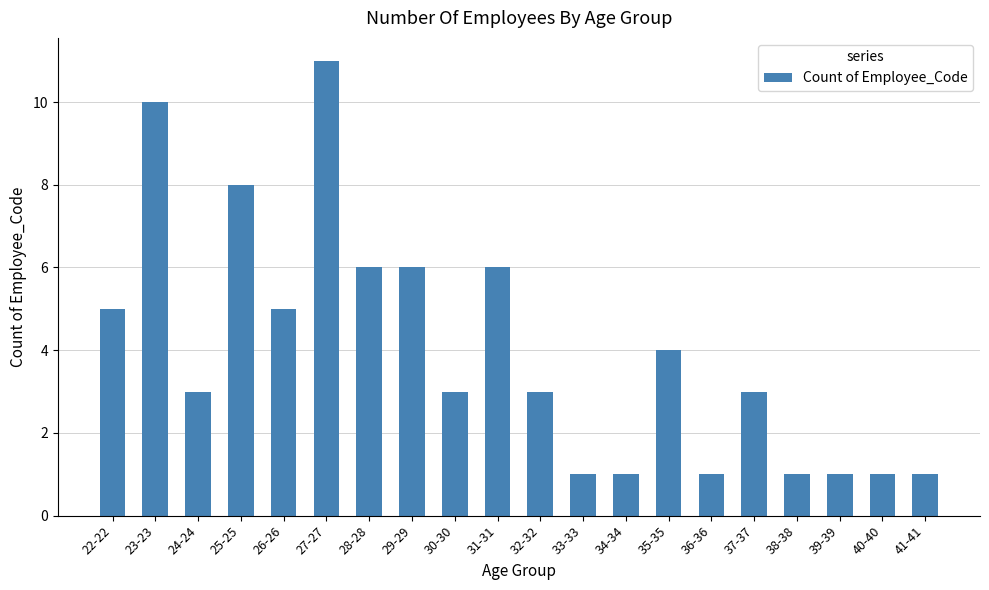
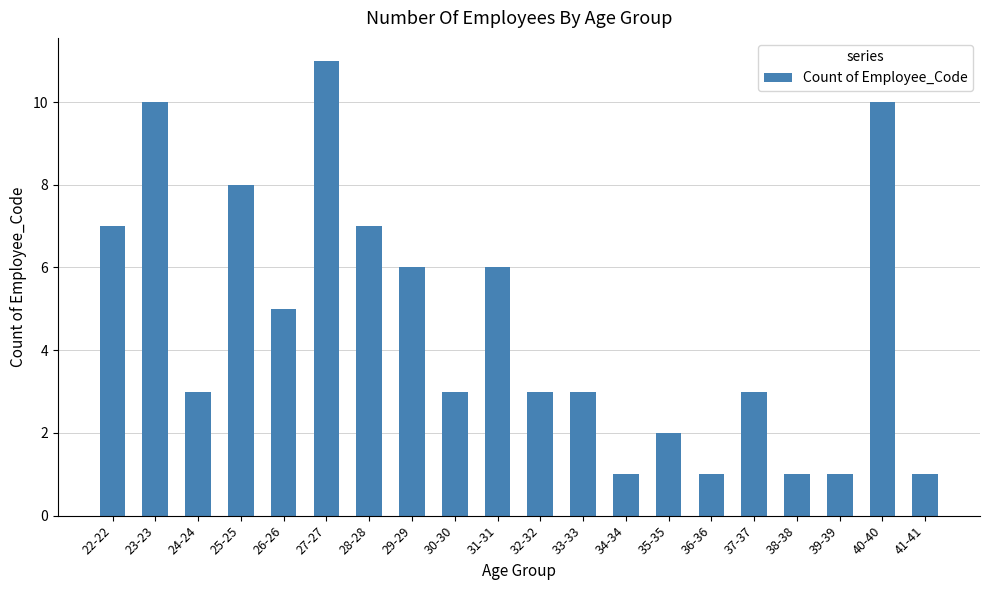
22-22: 5 -> 7
28-28: 6 -> 7
33-33: 1 -> 3
35-35: 4 -> 2
40-40: 1 -> 10
